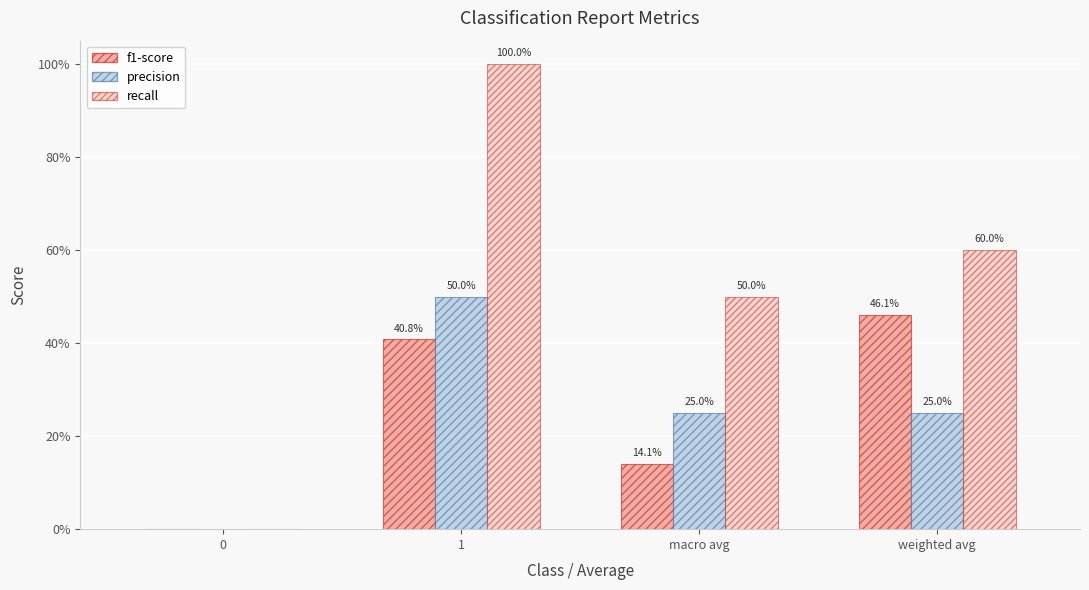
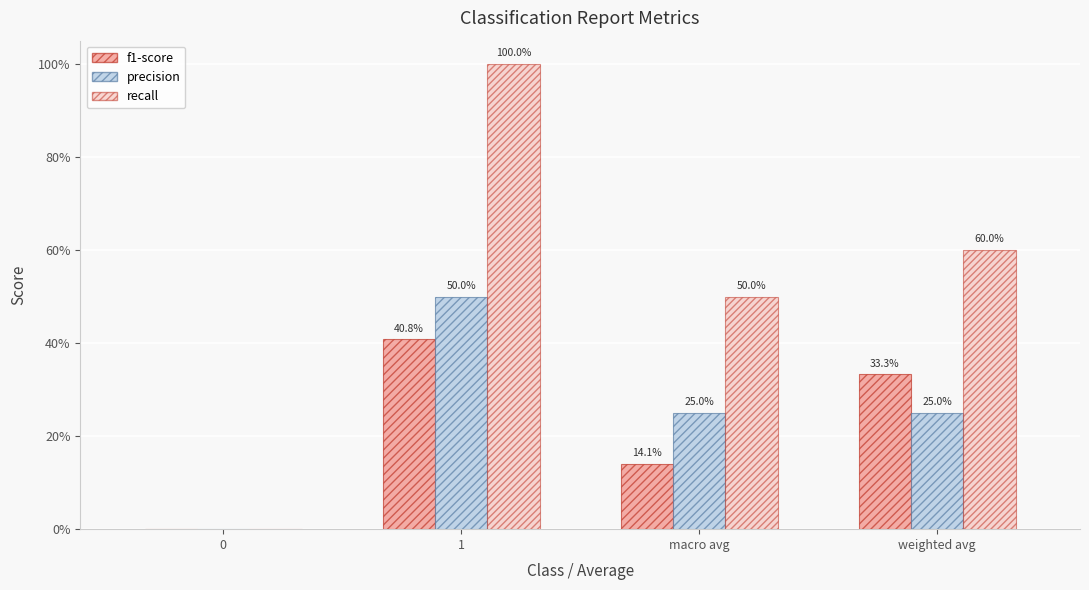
f1-score, weighted avg: 46.1% -> 33.3%
